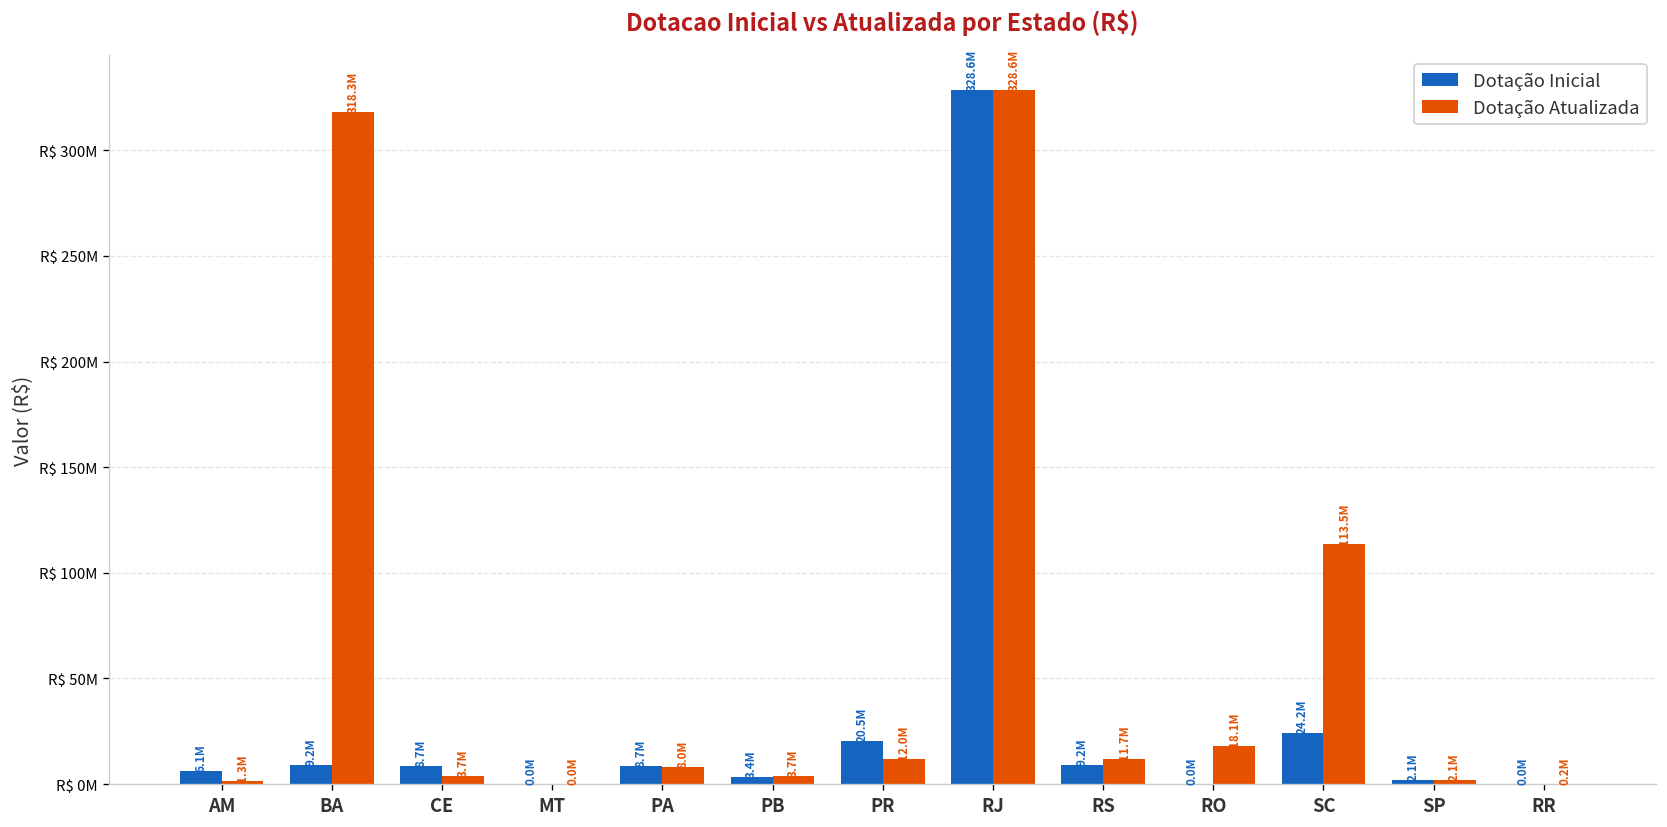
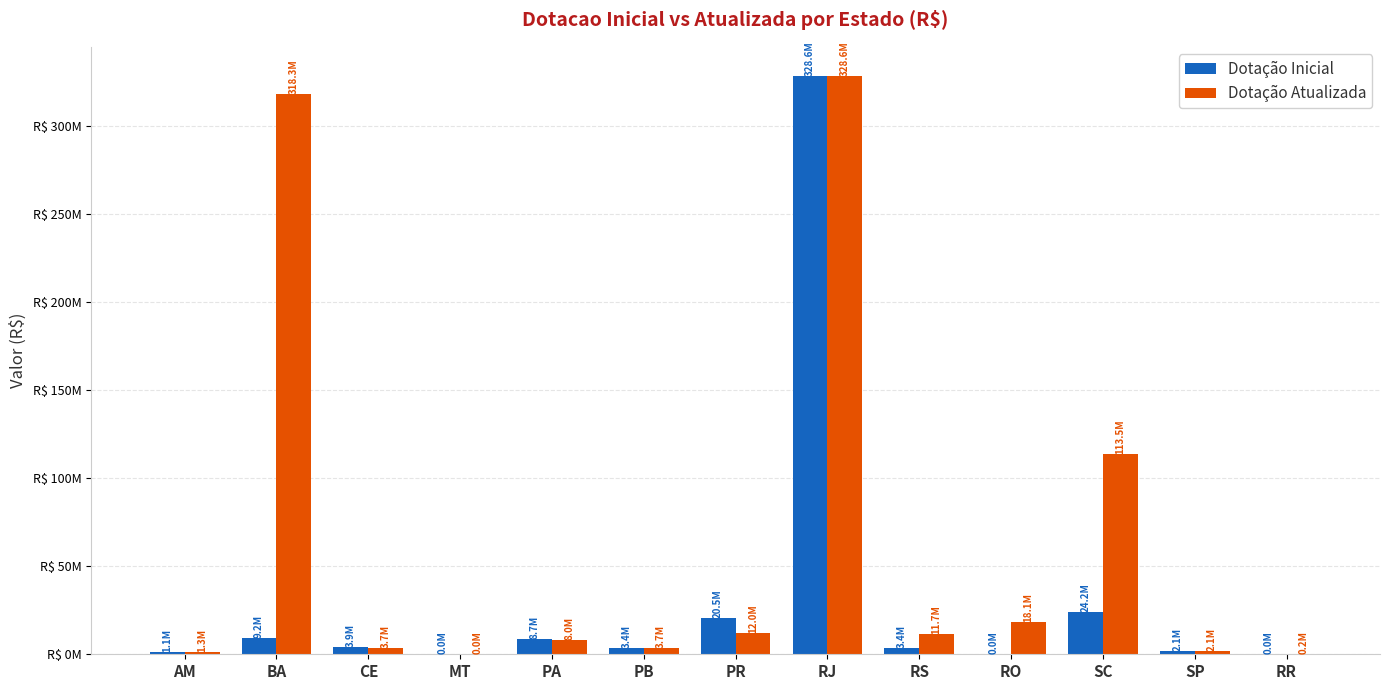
Dotação Inicial, AM: 6.1M -> 1.1M
Dotação Inicial, CE: 8.7M -> 3.9M
Dotação Inicial, RS: 9.2M -> 3.4M
